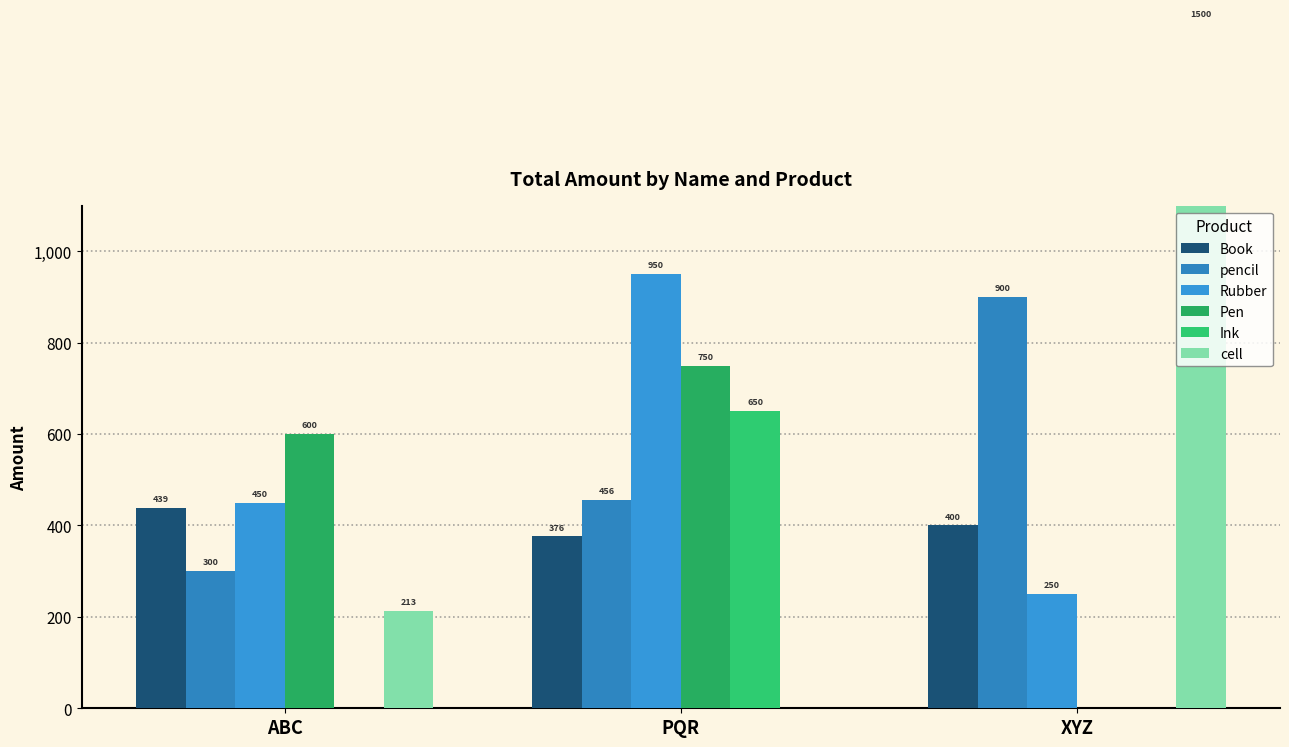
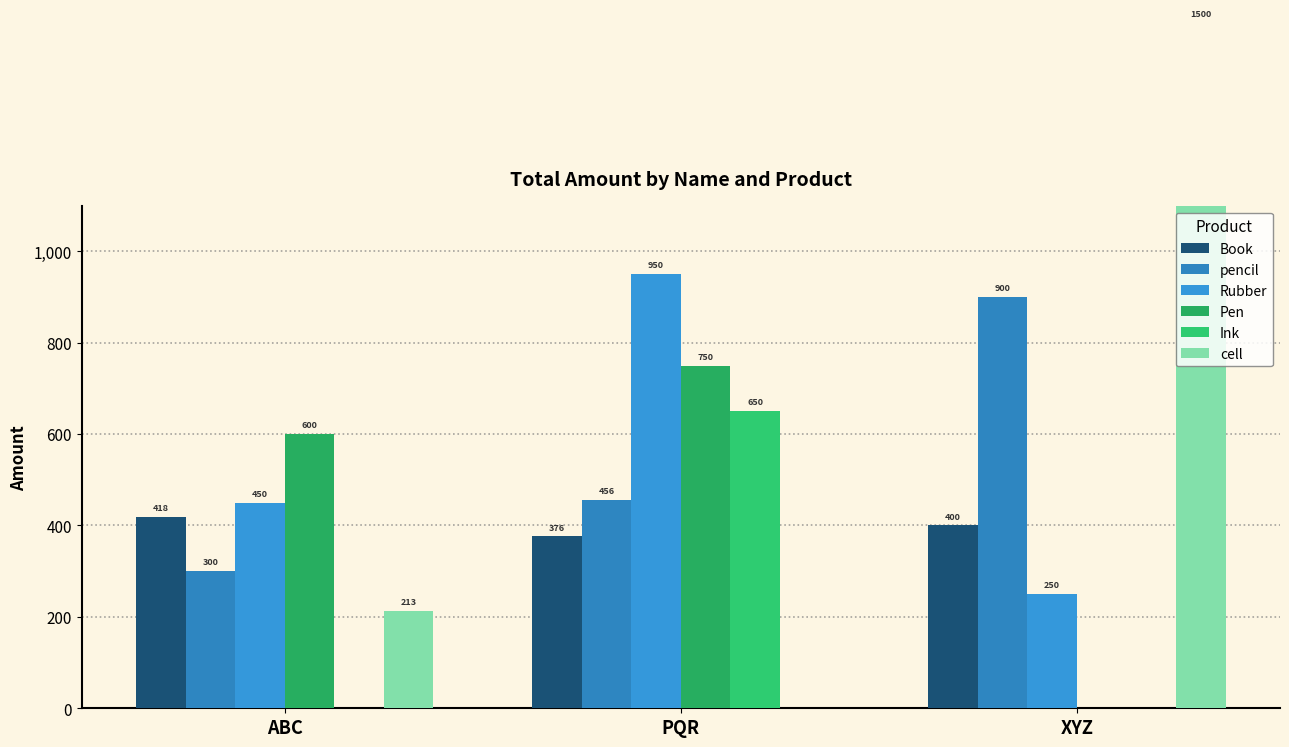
Book, ABC: 439 -> 418
